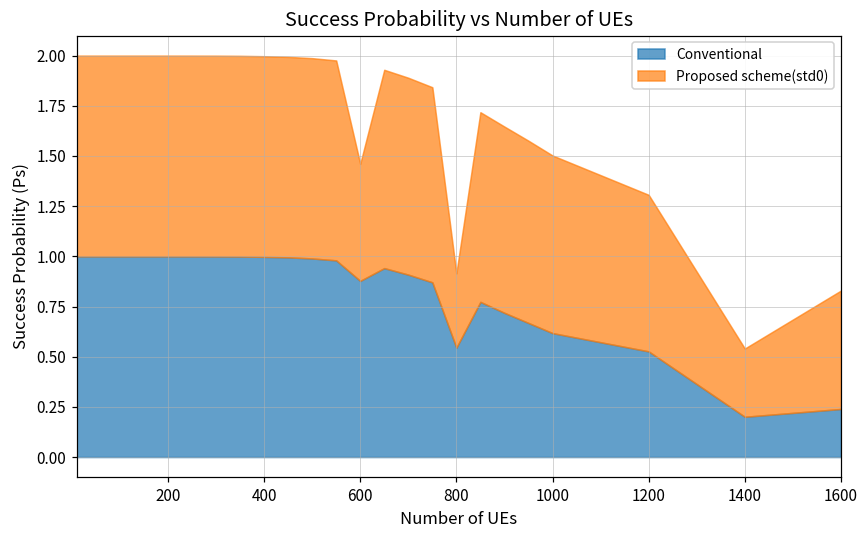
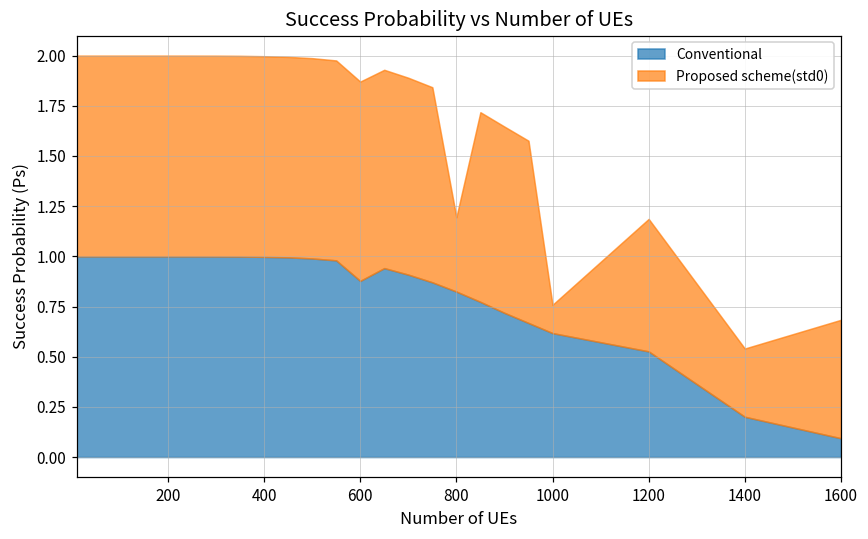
Proposed scheme(std0), 600: 0.58 -> 0.99
Conventional, 800: 0.54 -> 0.82
Proposed scheme(std0), 1000: 0.89 -> 0.14
Proposed scheme(std0), 1200: 0.78 -> 0.66
Conventional, 1600: 0.24 -> 0.09
